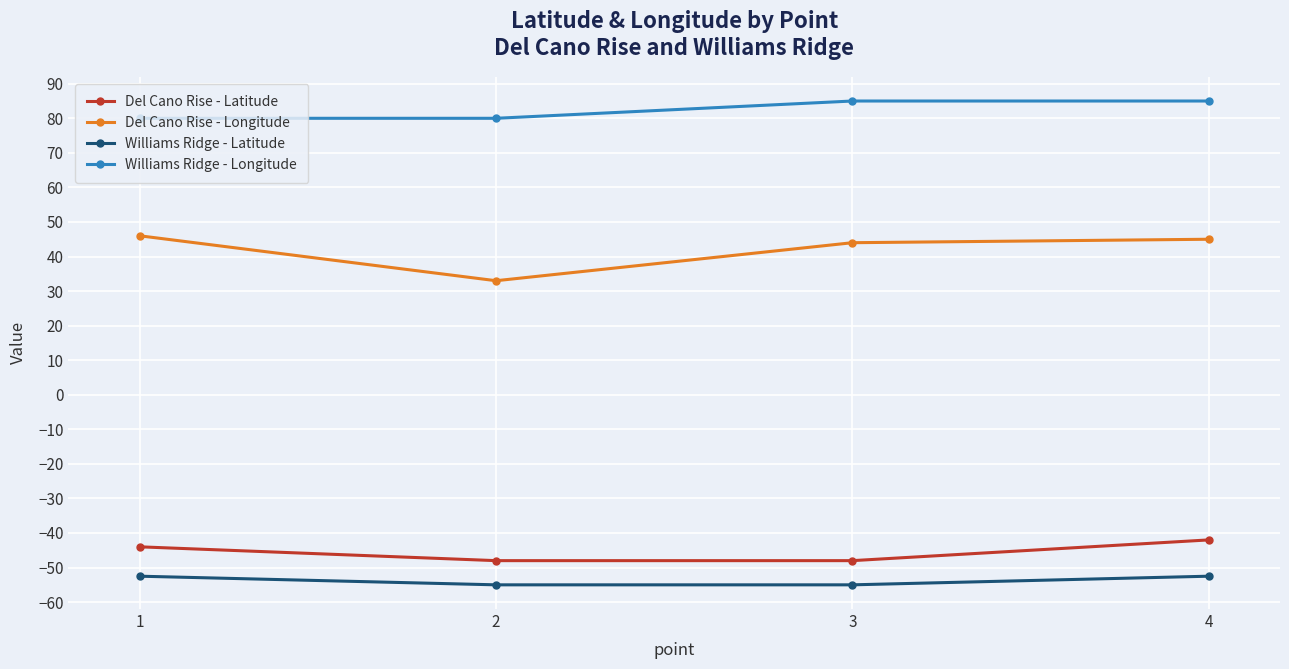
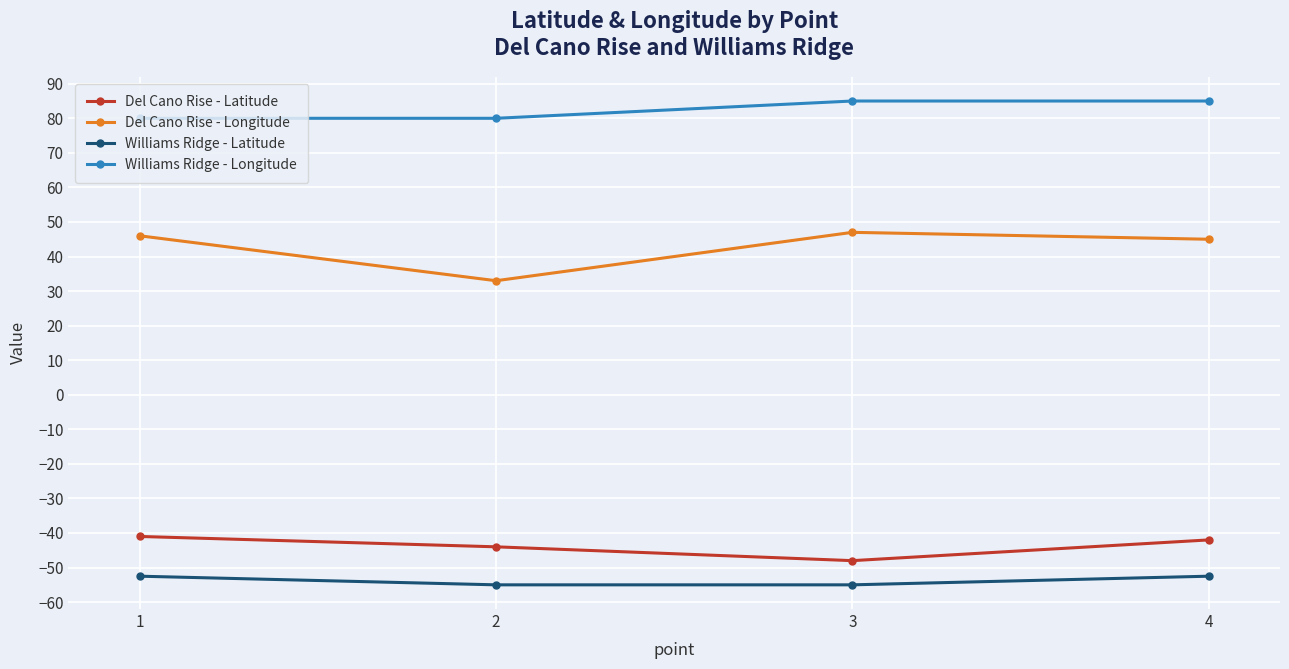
Del Cano Rise - Latitude, 1: -44 -> -41
Del Cano Rise - Latitude, 2: -48 -> -44
Del Cano Rise - Longitude, 3: 44 -> 47
